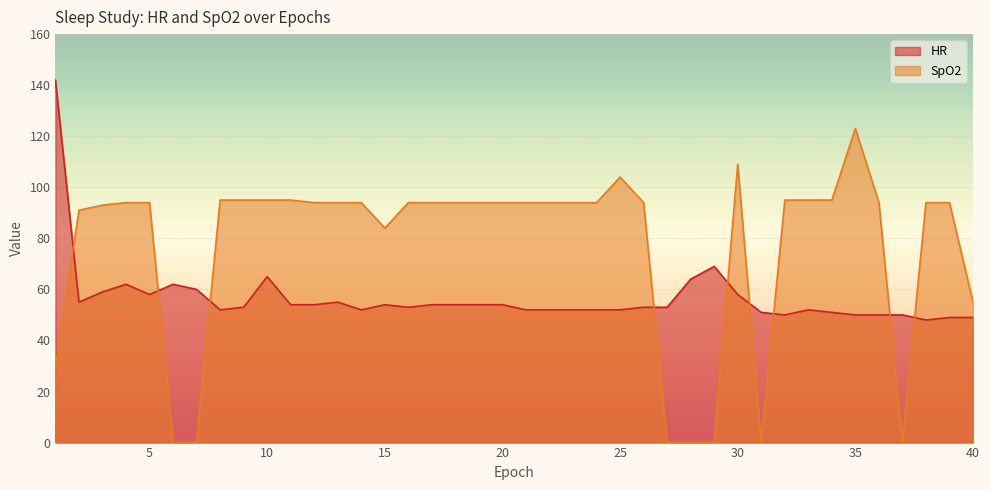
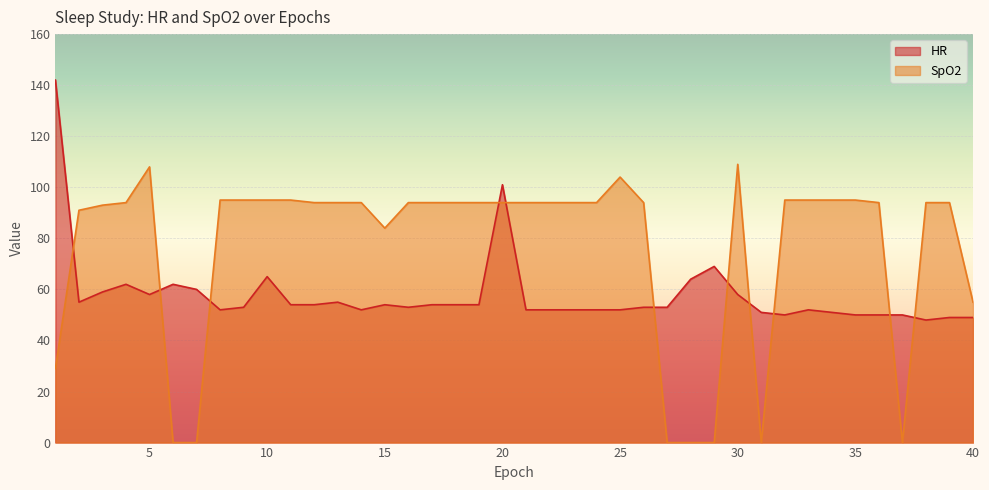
SpO2, 5: 94 -> 108
HR, 20: 54 -> 101
SpO2, 35: 123 -> 95
